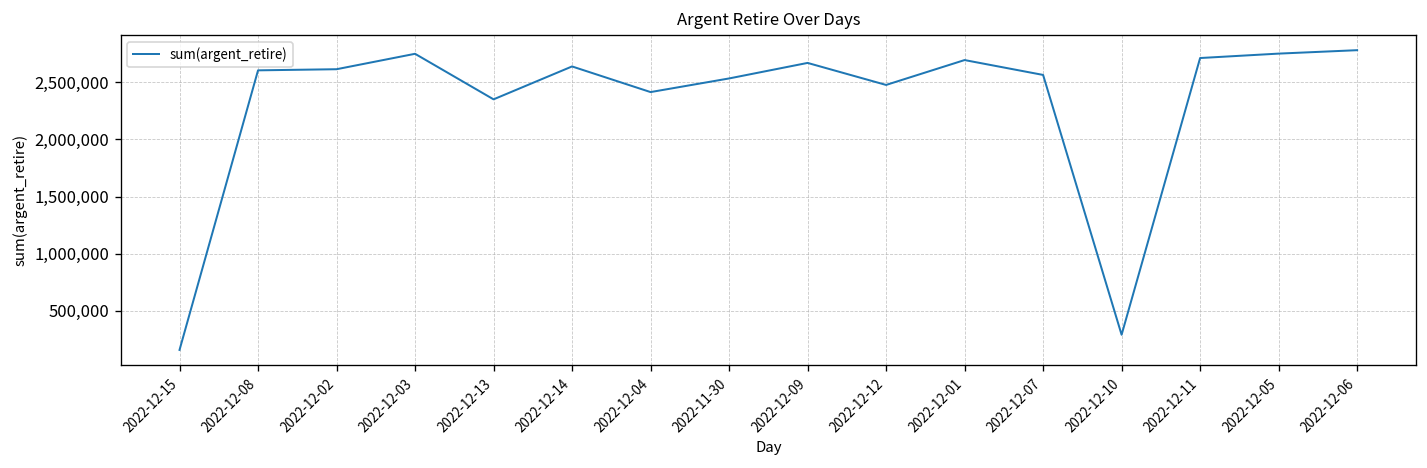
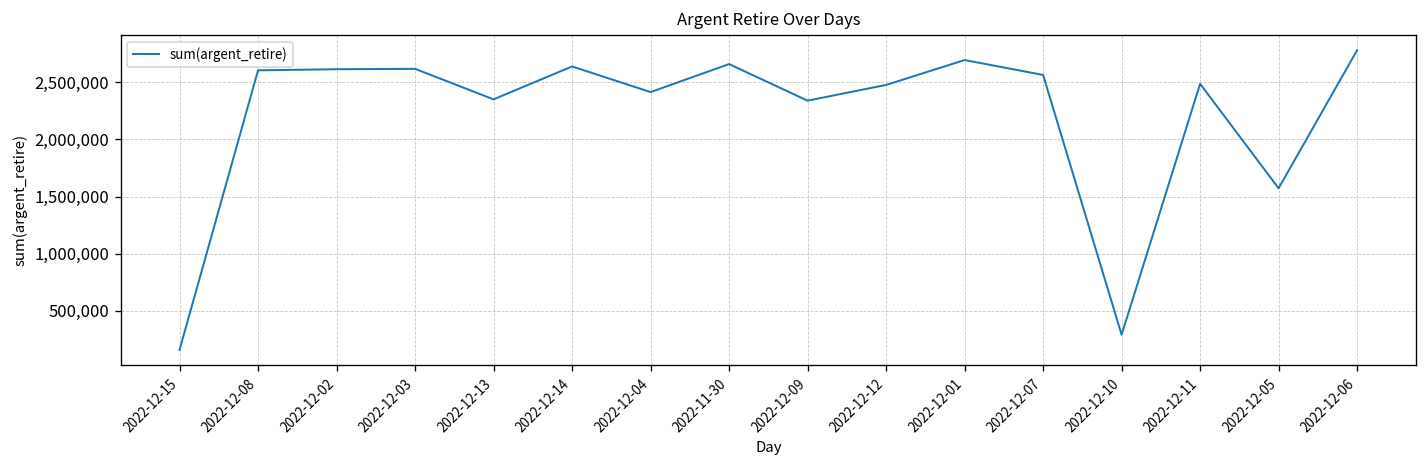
2022-12-03: 2,700,000 -> 2,600,000
2022-11-30: 2,500,000 -> 2,700,000
2022-12-09: 2,700,000 -> 2,300,000
2022-12-11: 2,700,000 -> 2,500,000
2022-12-05: 2,800,000 -> 1,600,000
